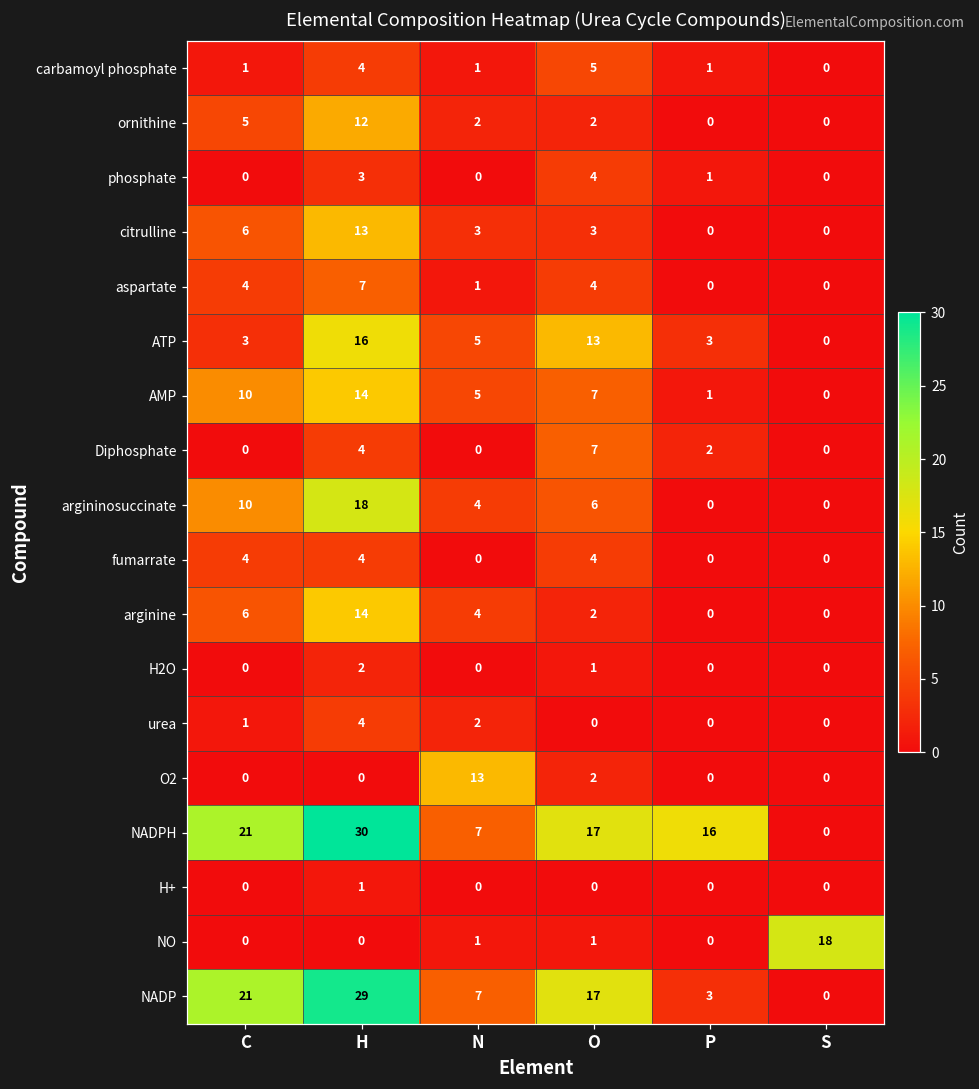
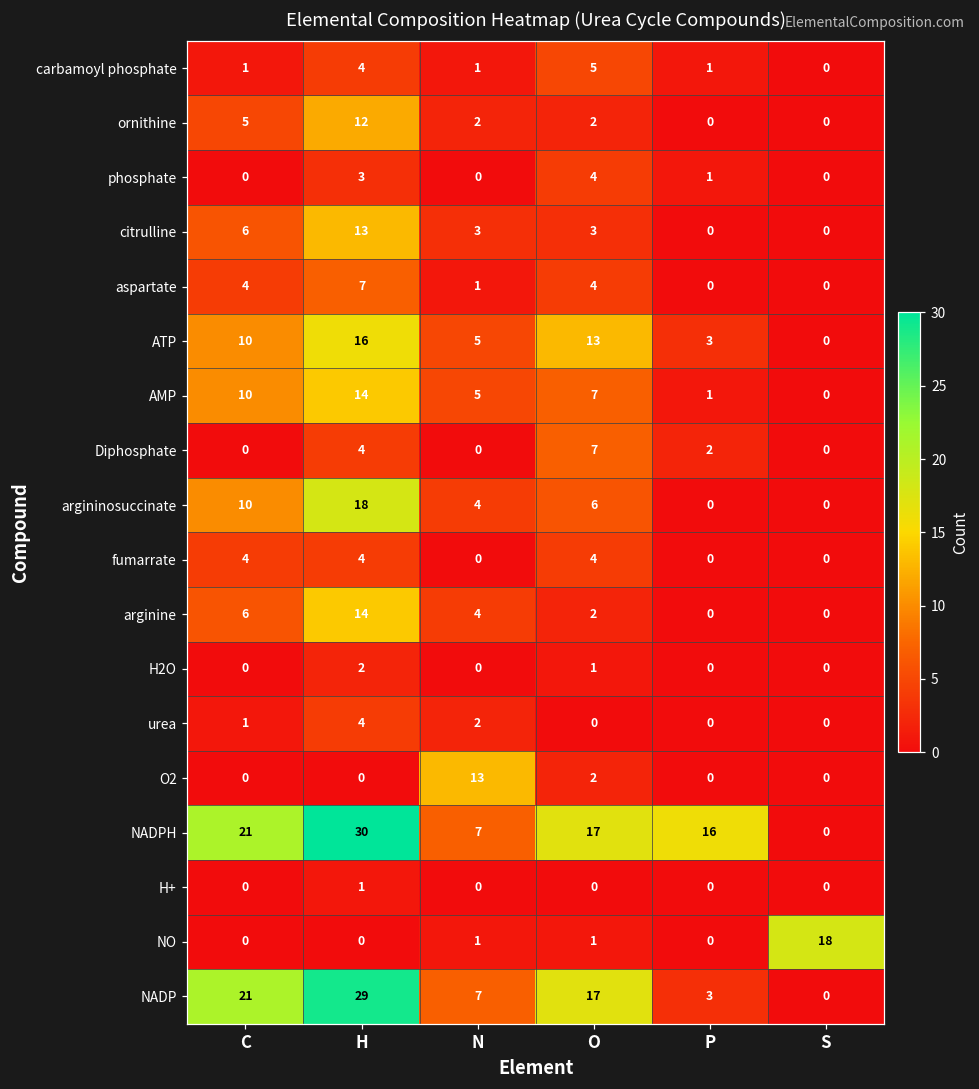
ATP, C: 3 -> 10
